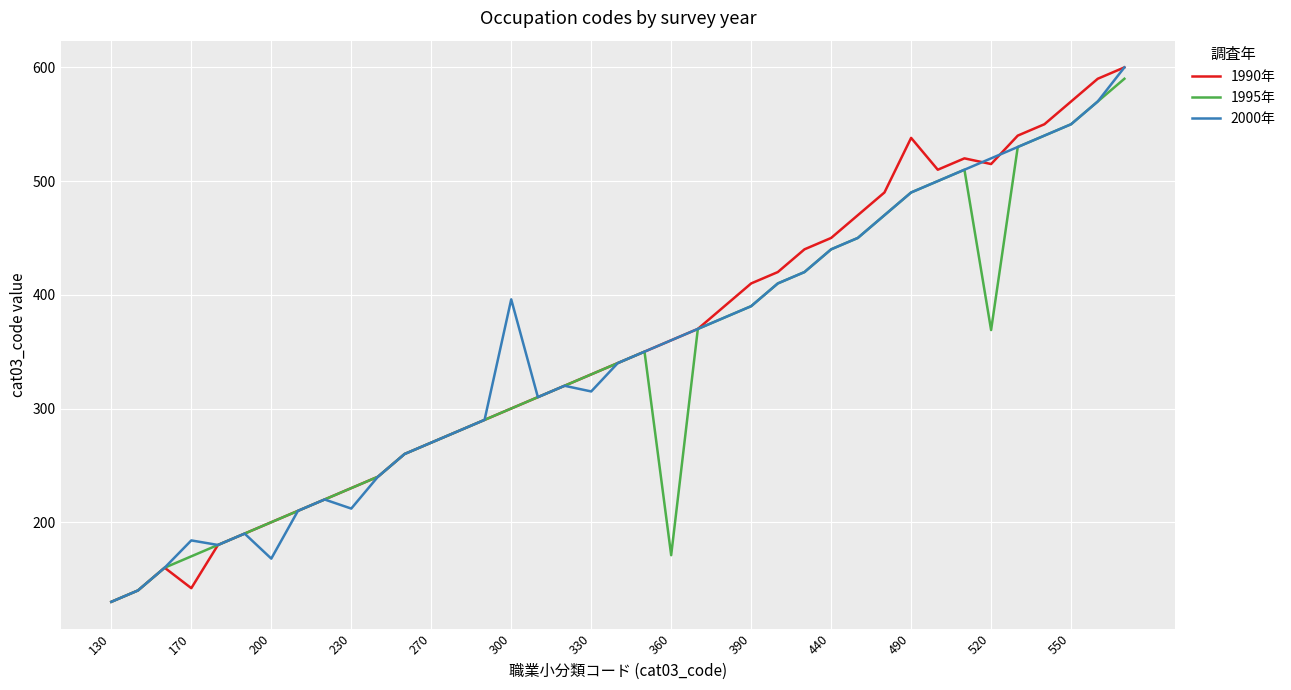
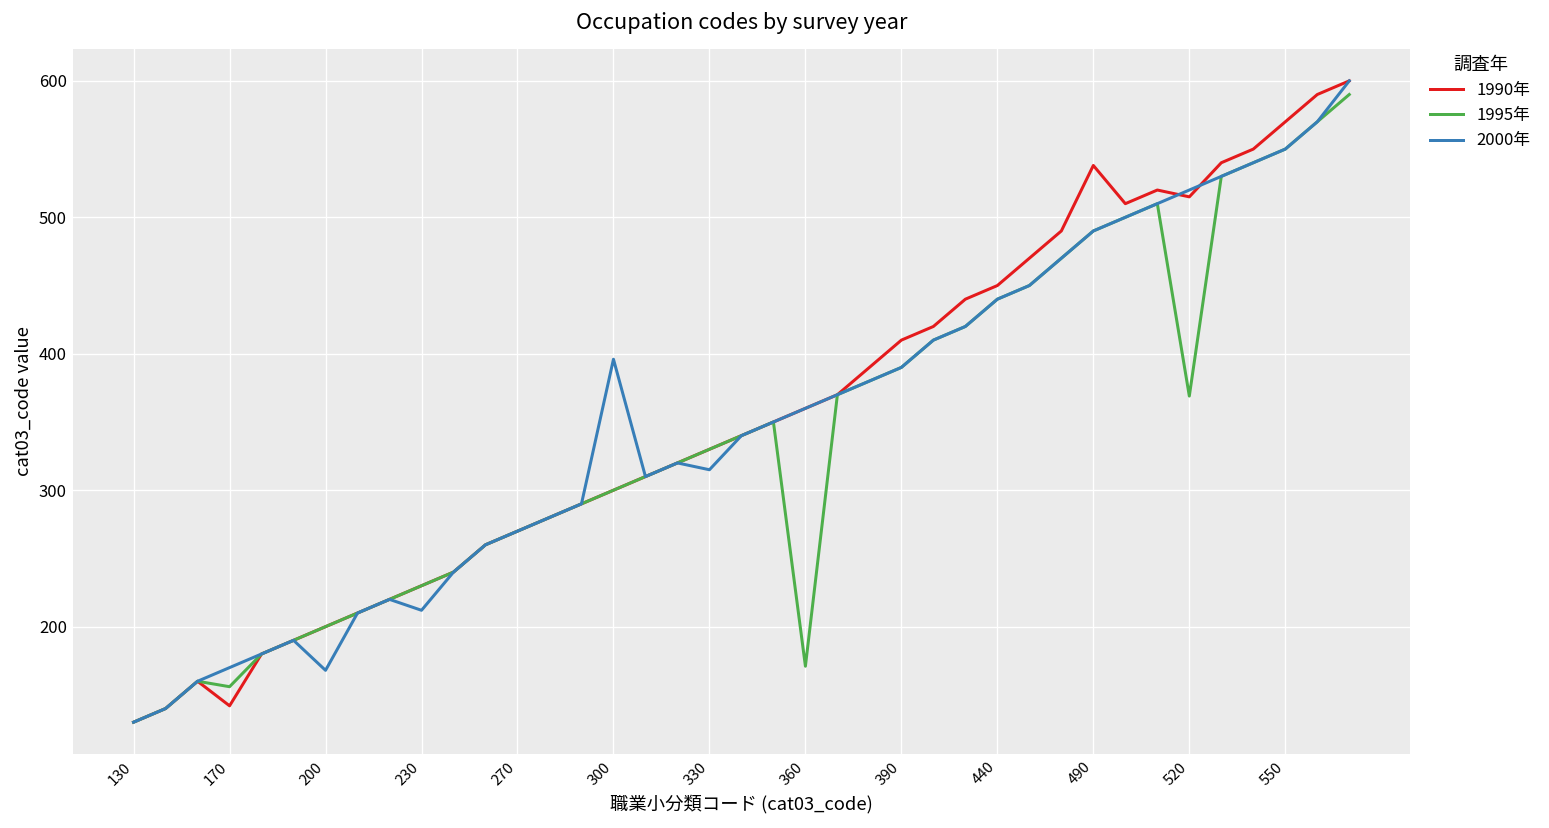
1995年, 170: 170 -> 156
2000年, 170: 184 -> 170
